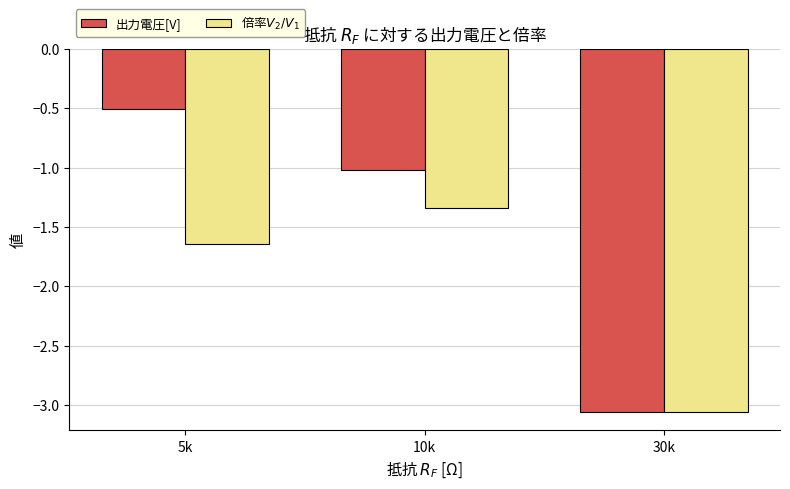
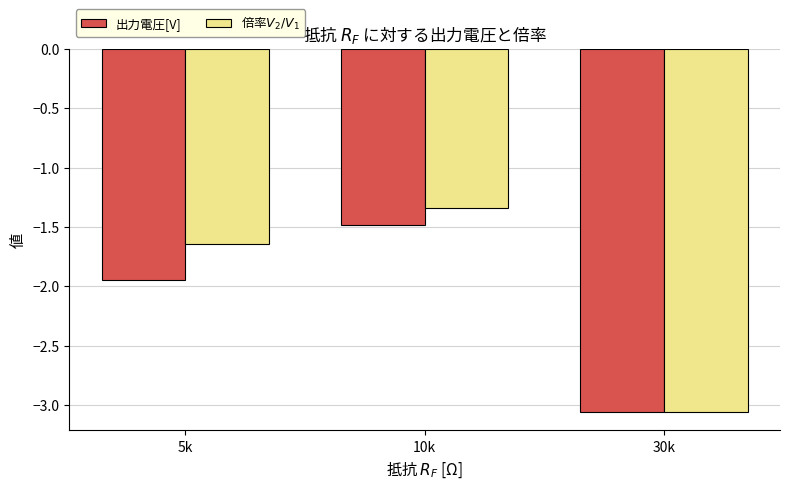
出力電圧[V], 5k: -0.50 -> -1.95
出力電圧[V], 10k: -1.02 -> -1.48
